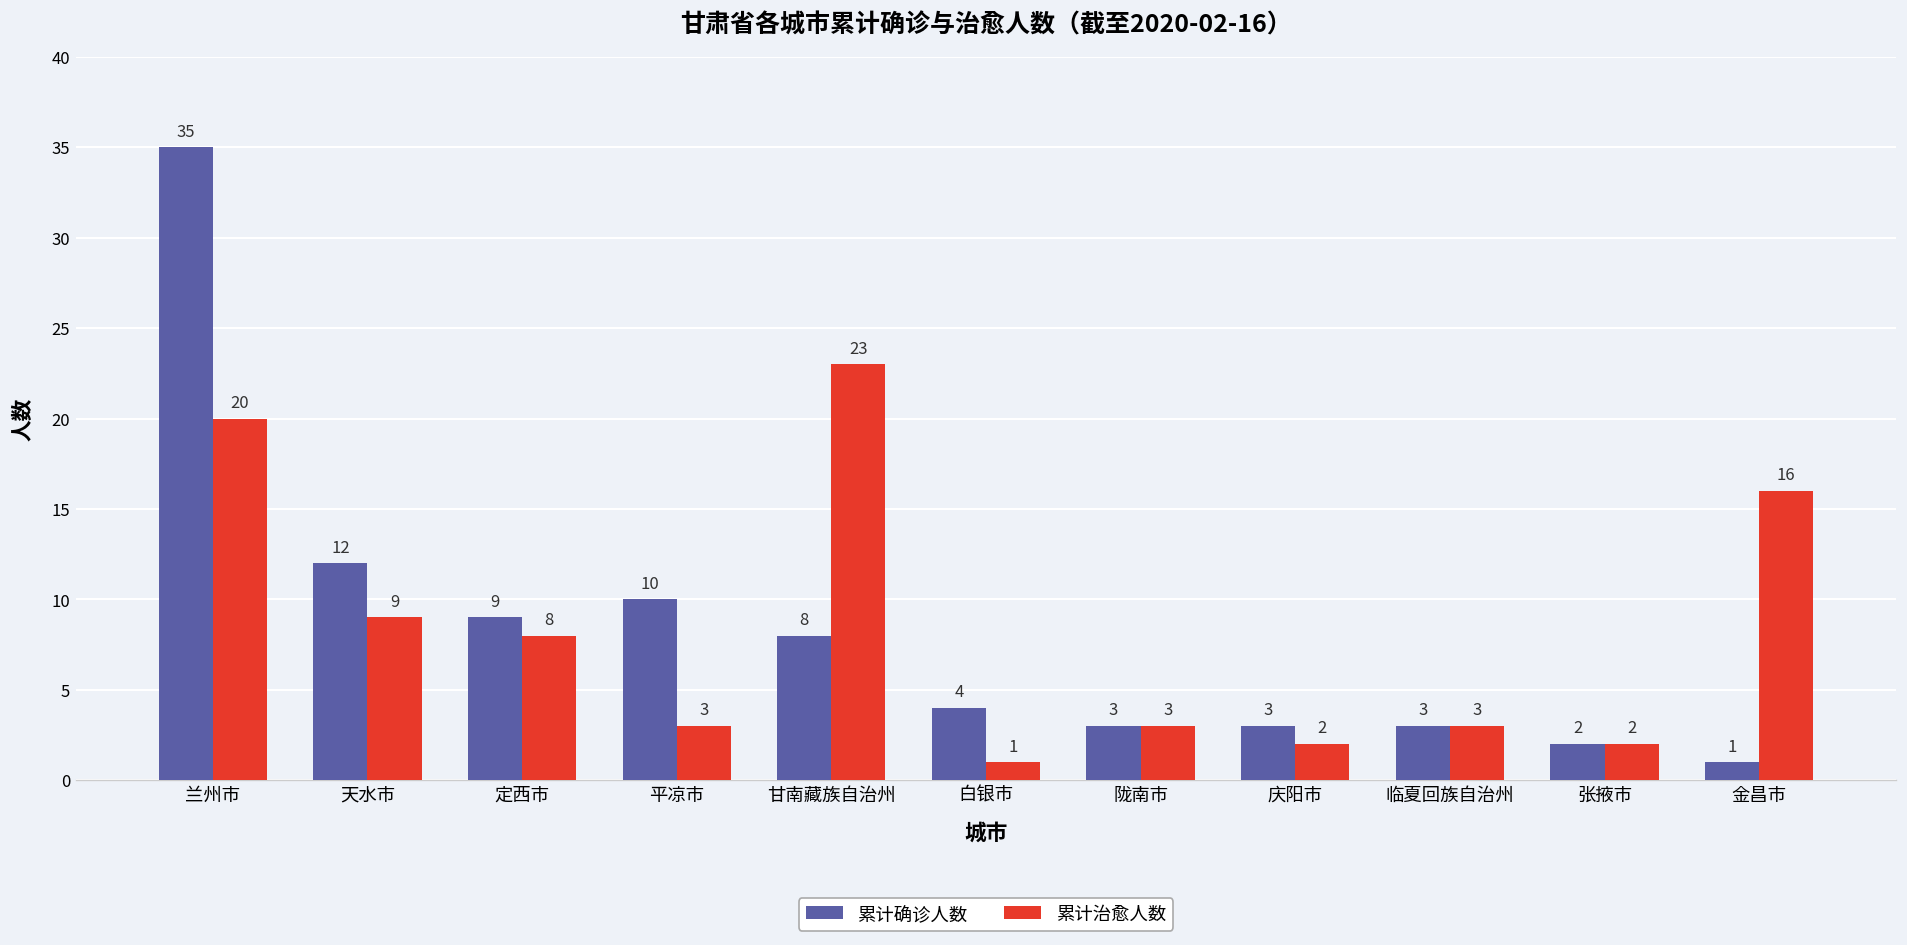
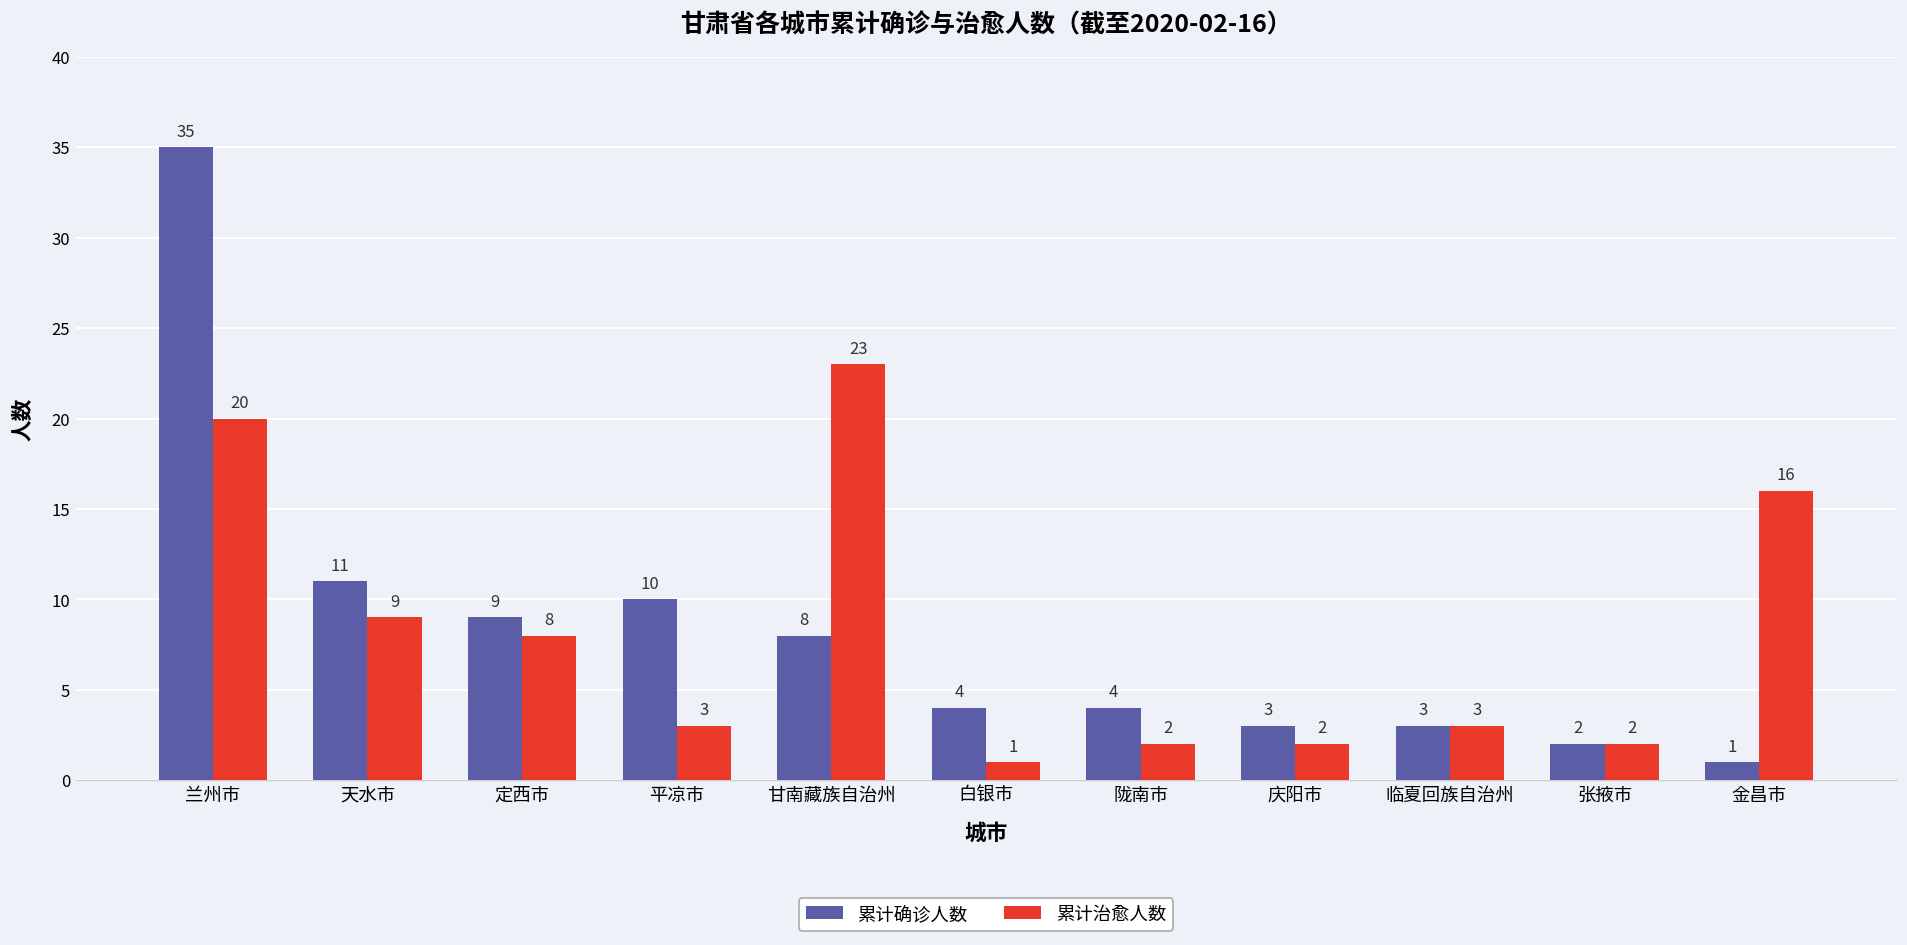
累计确诊人数, 天水市: 12 -> 11
累计确诊人数, 陇南市: 3 -> 4
累计治愈人数, 陇南市: 3 -> 2
